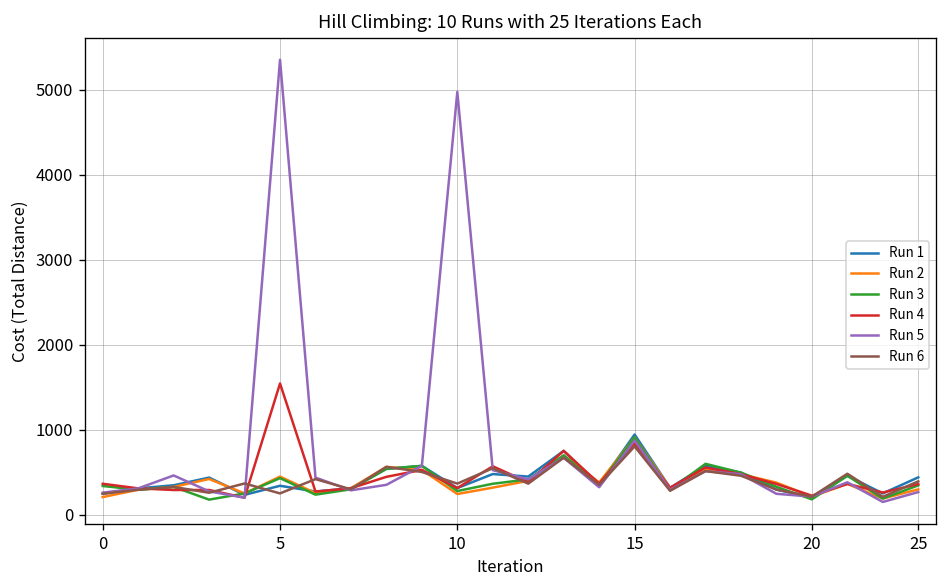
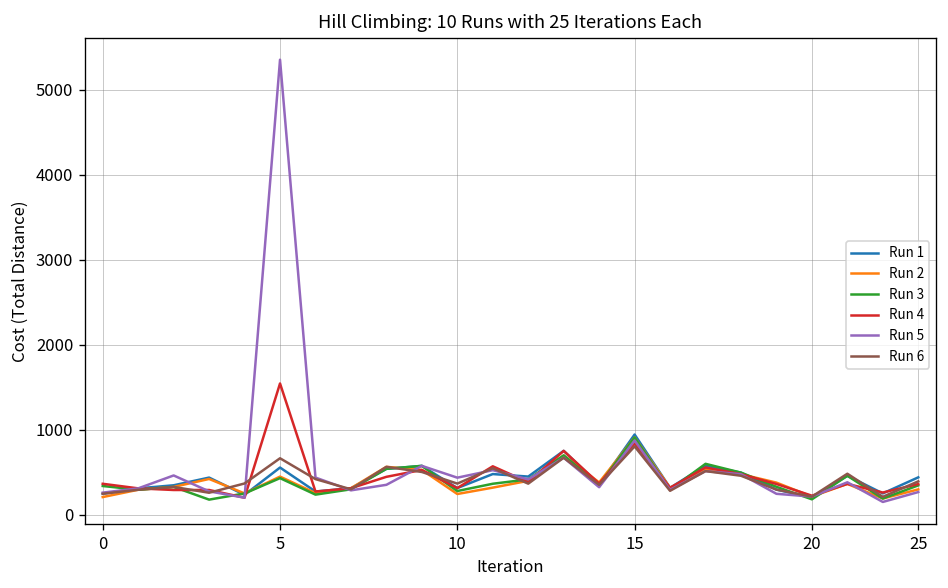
Run 1, 5: 300 -> 600
Run 6, 5: 300 -> 700
Run 5, 10: 5000 -> 400
